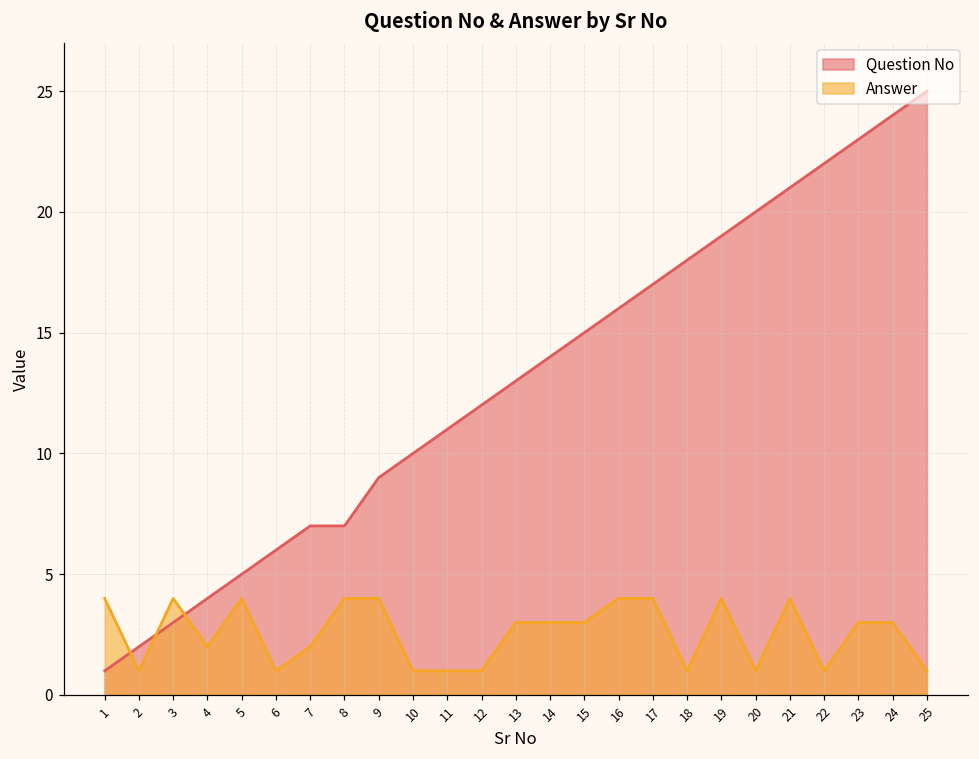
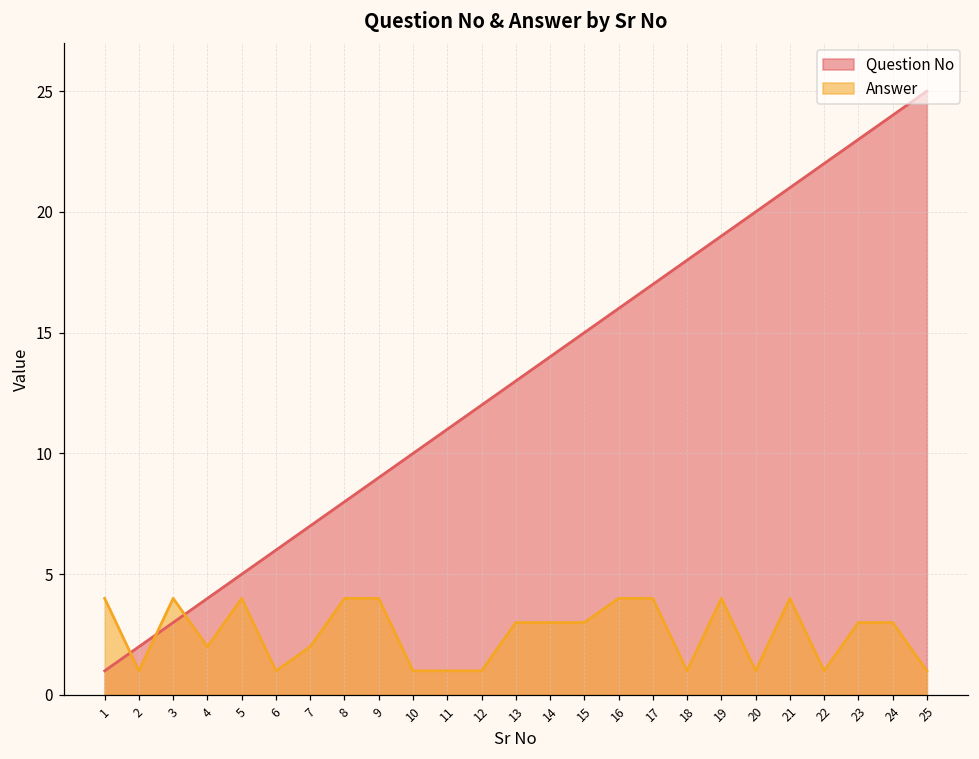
Question No, 8: 7 -> 8
